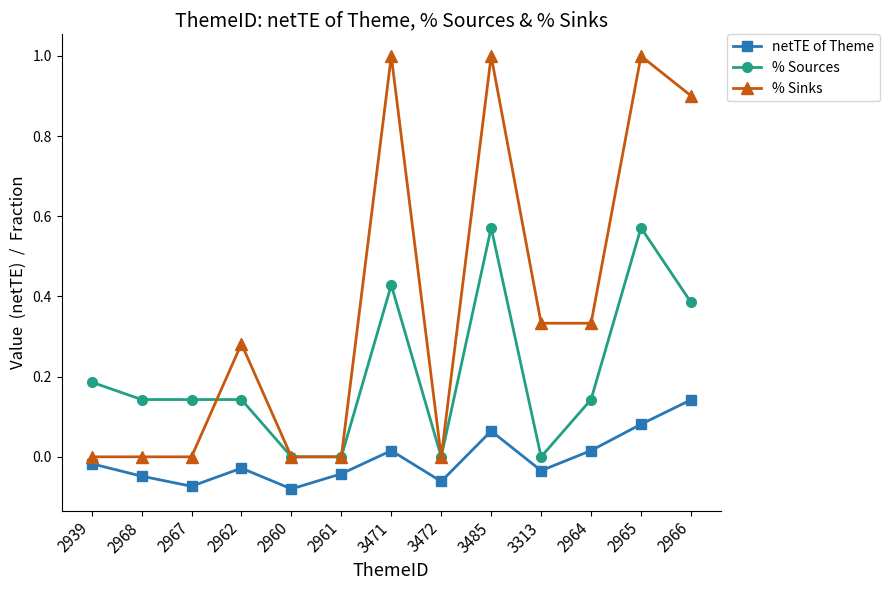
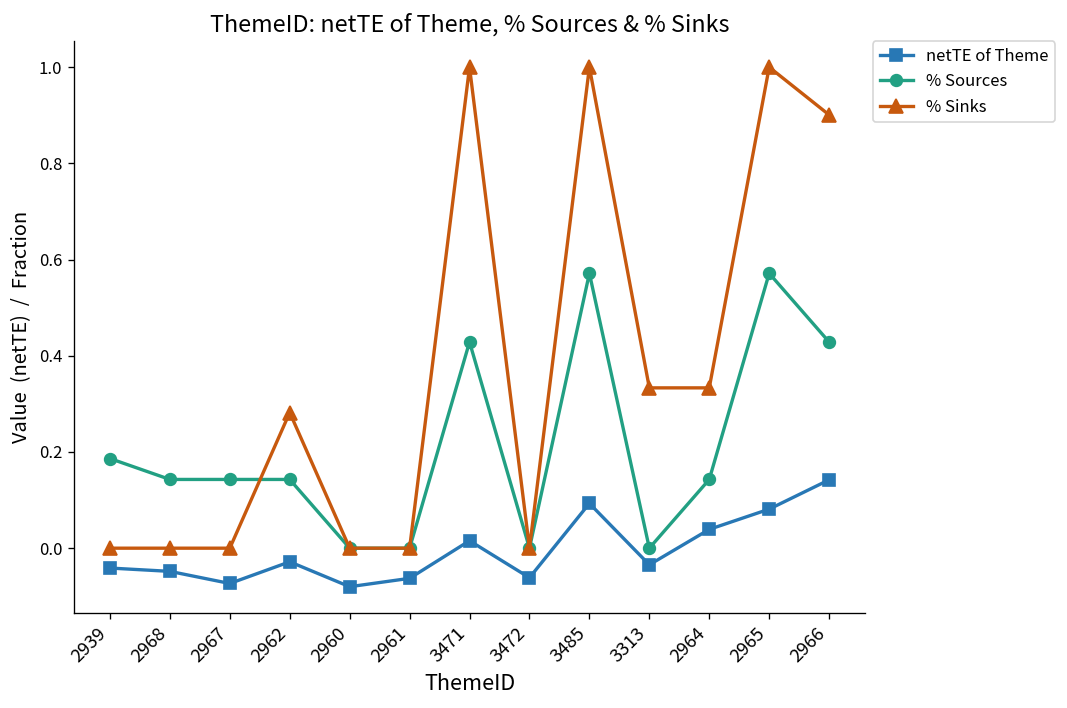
netTE of Theme, 2939: -0.02 -> -0.04
netTE of Theme, 2961: -0.04 -> -0.06
netTE of Theme, 3485: 0.06 -> 0.09
netTE of Theme, 2964: 0.02 -> 0.04
% Sources, 2966: 0.39 -> 0.43
